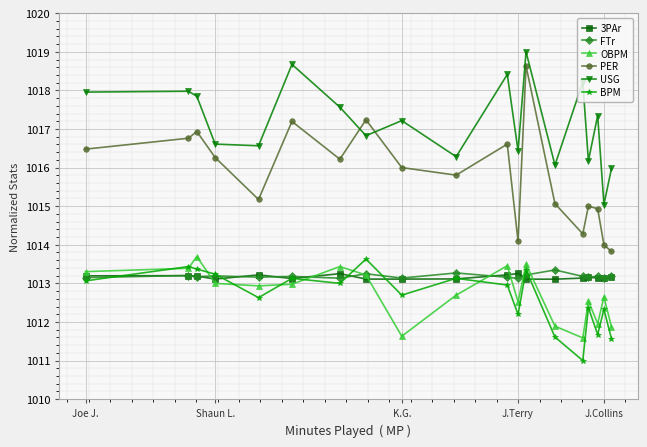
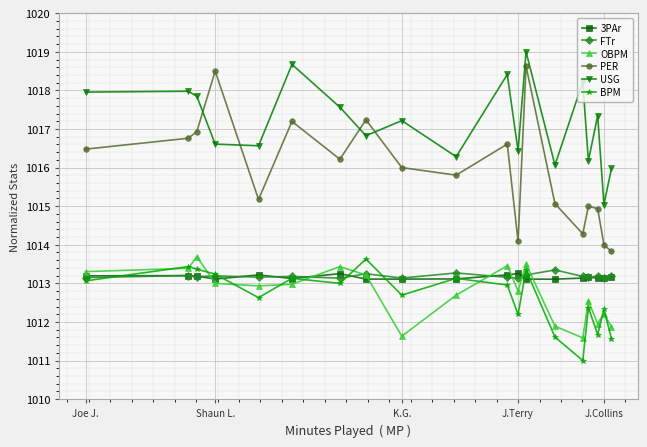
PER, Shaun L.: 1016.3 -> 1018.5
OBPM, J.Terry: 1012.5 -> 1012.8
OBPM, J.Collins: 1012.7 -> 1012.2
